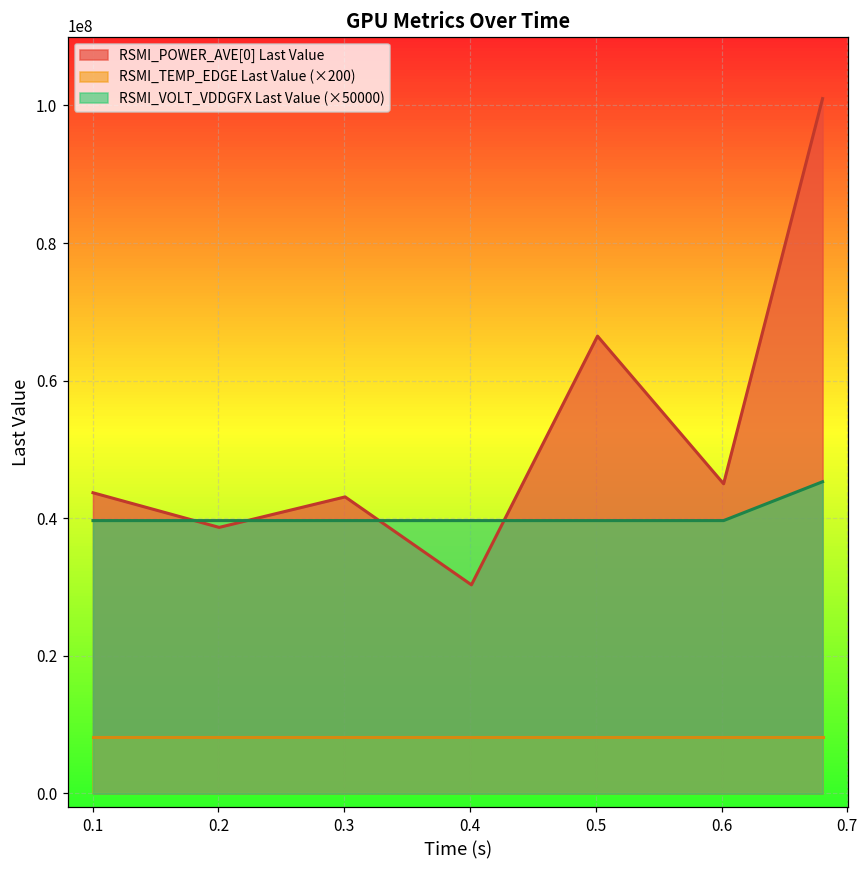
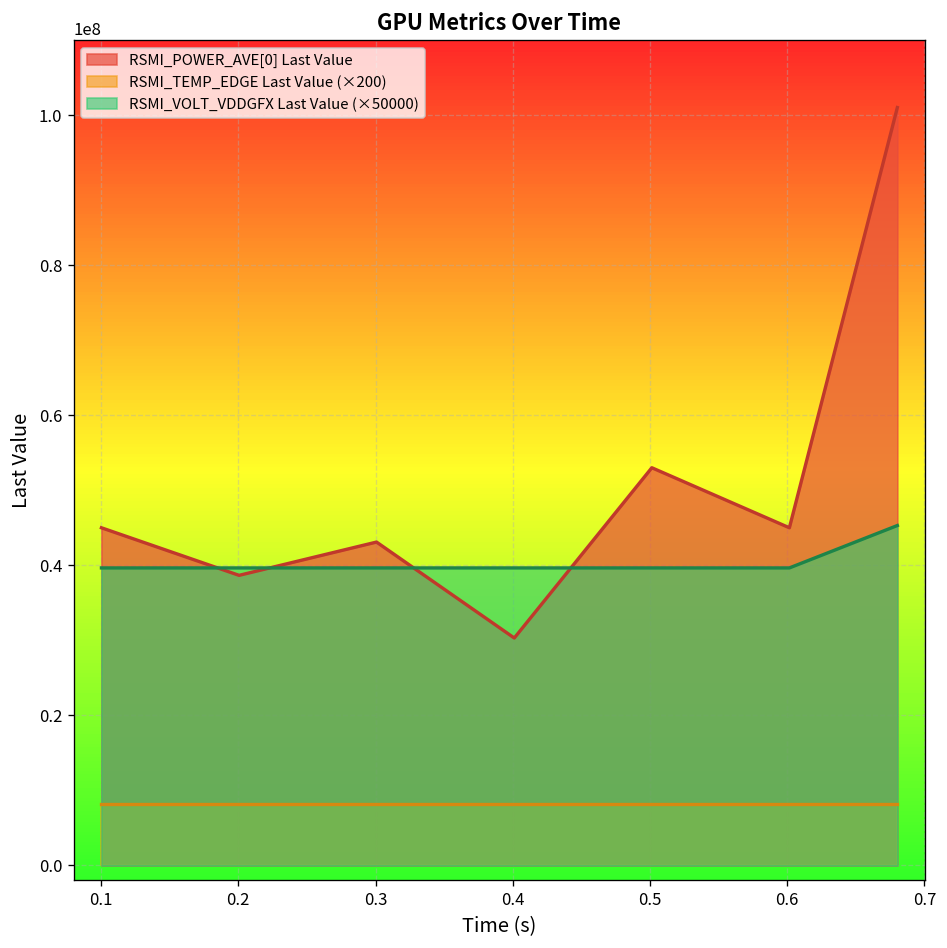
RSMI_POWER_AVE[0] Last Value, 0.1: 44000000 -> 45000000
RSMI_POWER_AVE[0] Last Value, 0.5: 66000000 -> 53000000
